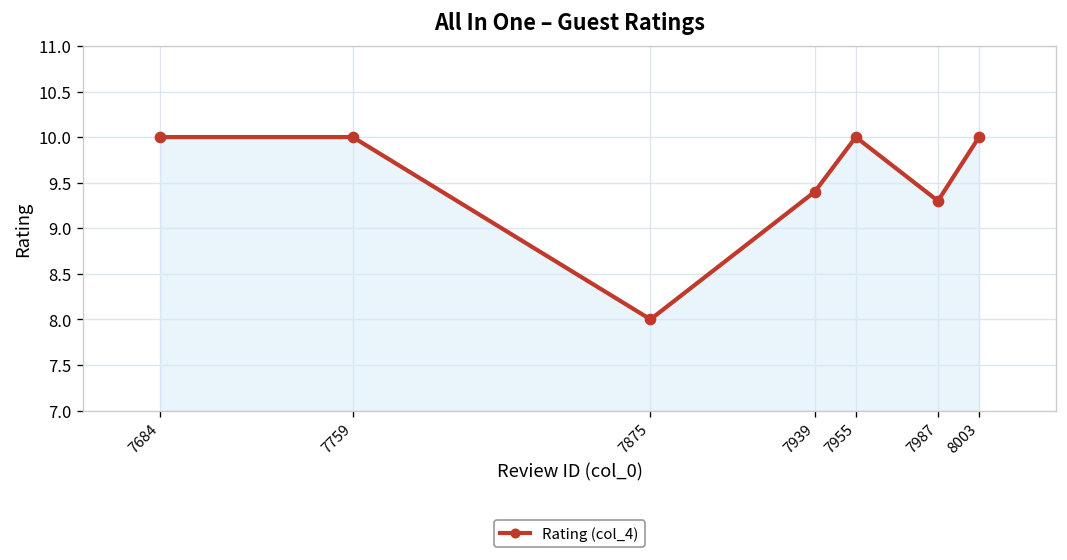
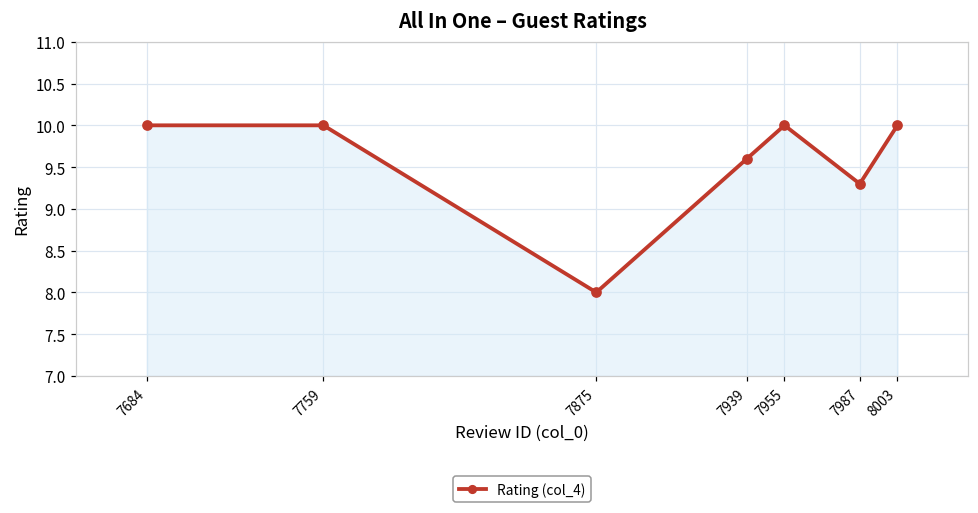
7939: 9.4 -> 9.6
